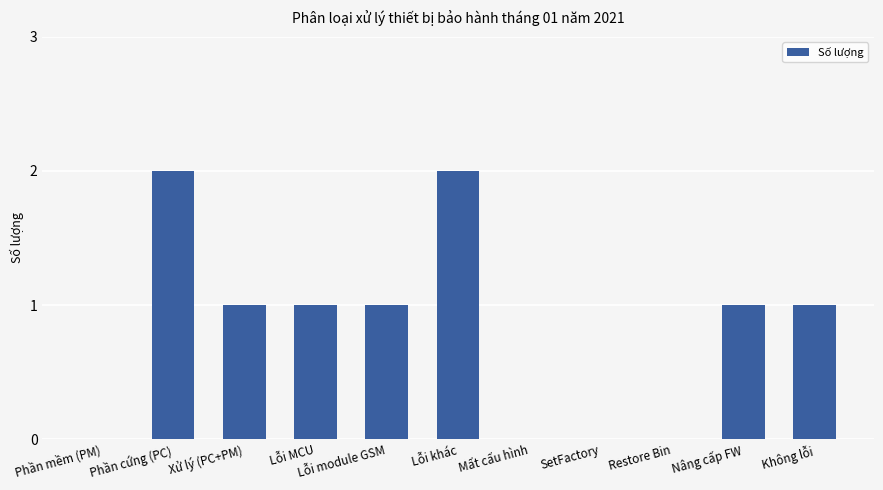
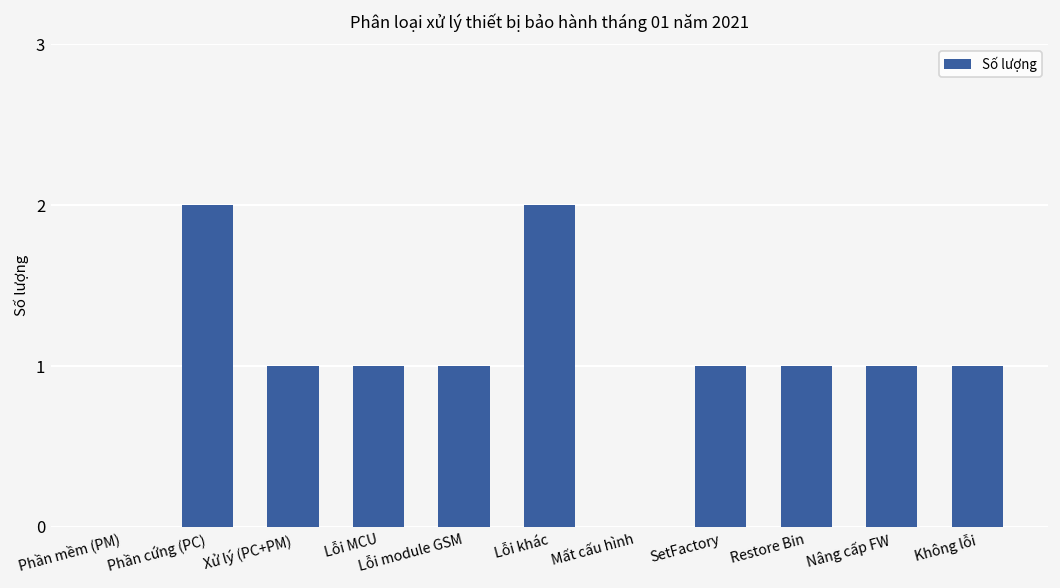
SetFactory: 0 -> 1
Restore Bin: 0 -> 1
